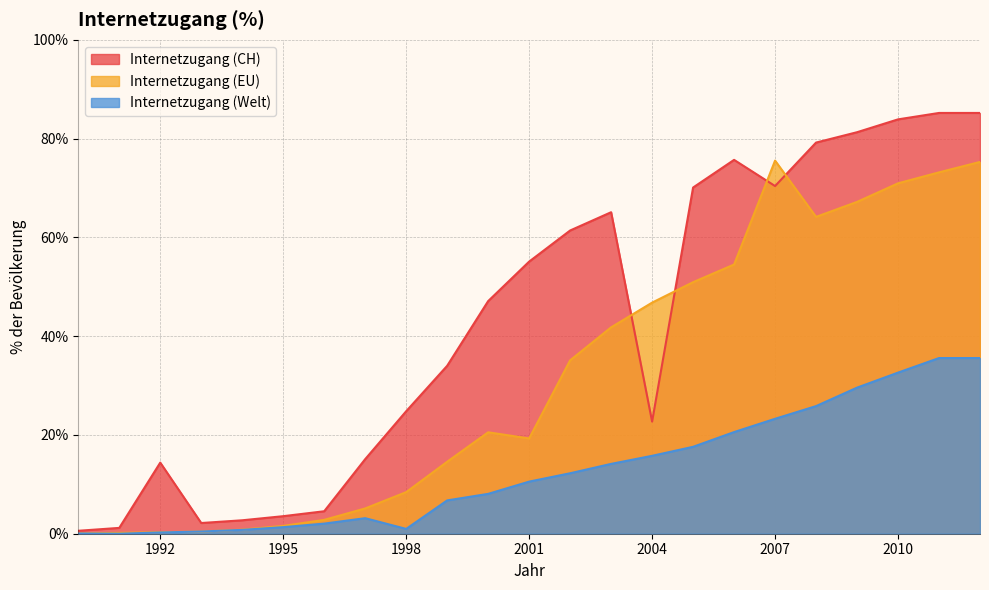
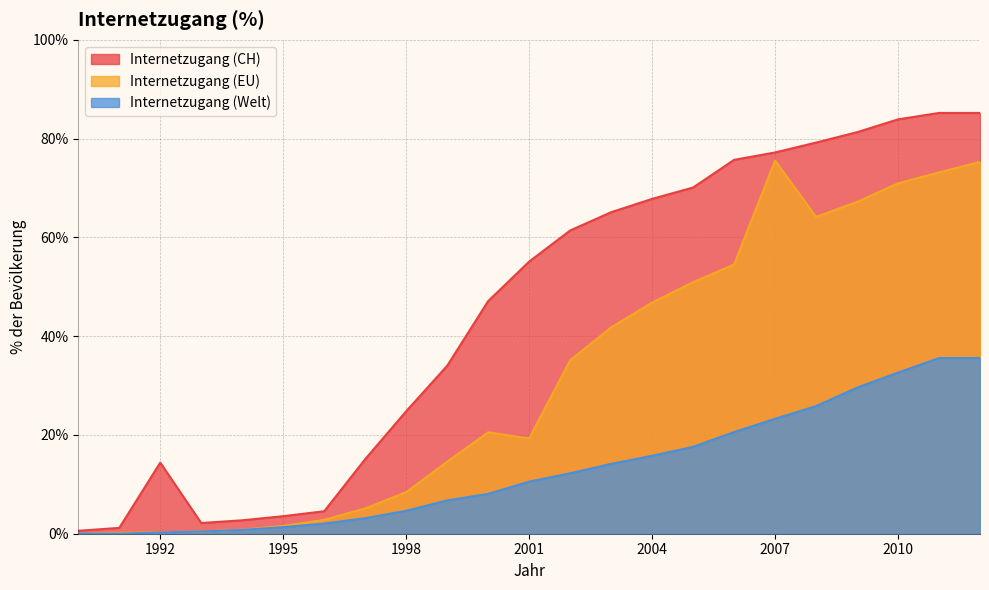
Internetzugang (Welt), 1998: 1% -> 5%
Internetzugang (CH), 2004: 23% -> 68%
Internetzugang (CH), 2007: 70% -> 77%
